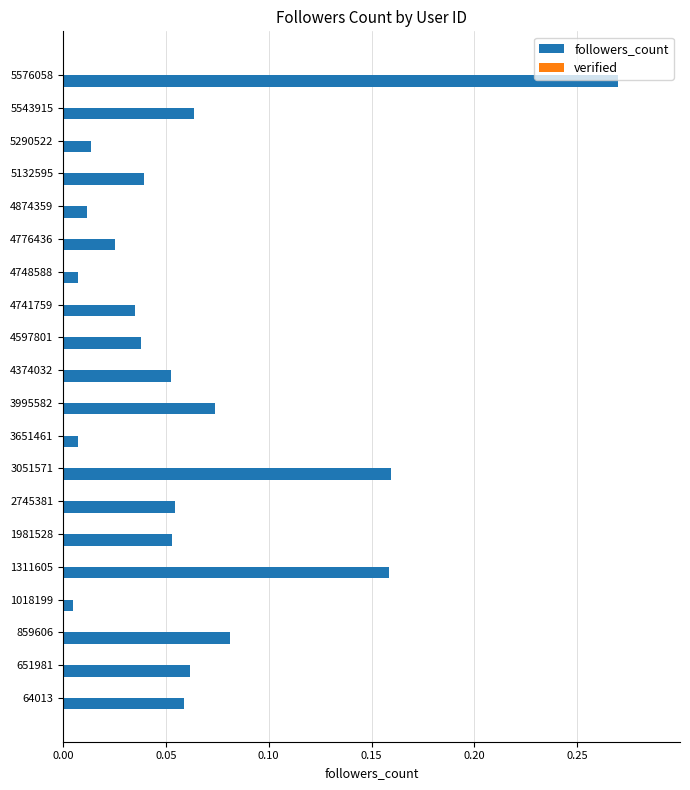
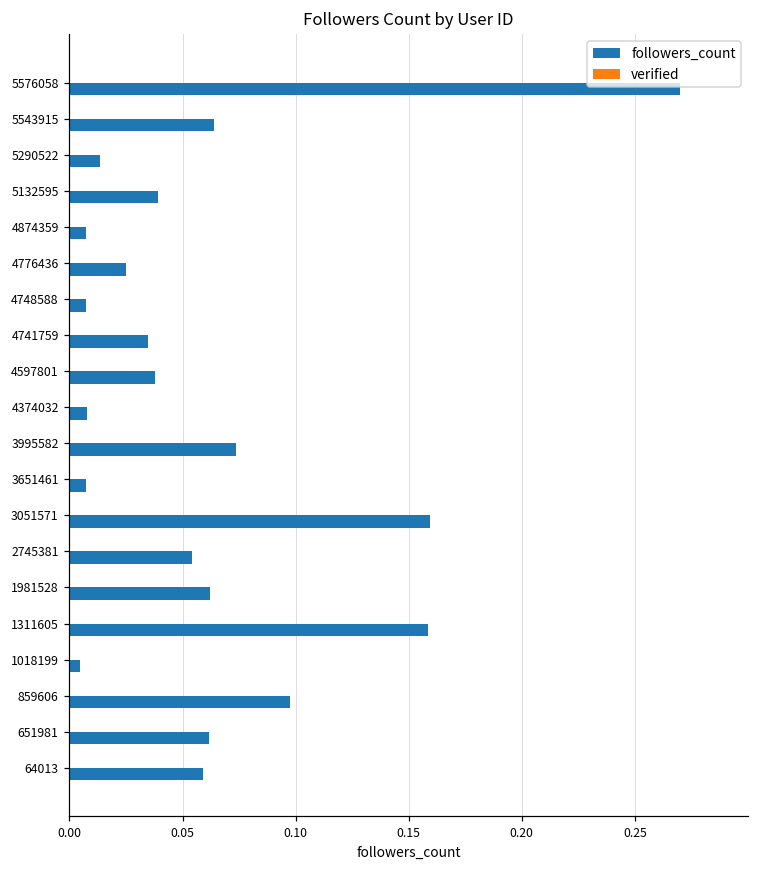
followers_count, 4874359: 0.012 -> 0.007
followers_count, 4374032: 0.052 -> 0.008
followers_count, 1981528: 0.053 -> 0.062
followers_count, 859606: 0.081 -> 0.098
